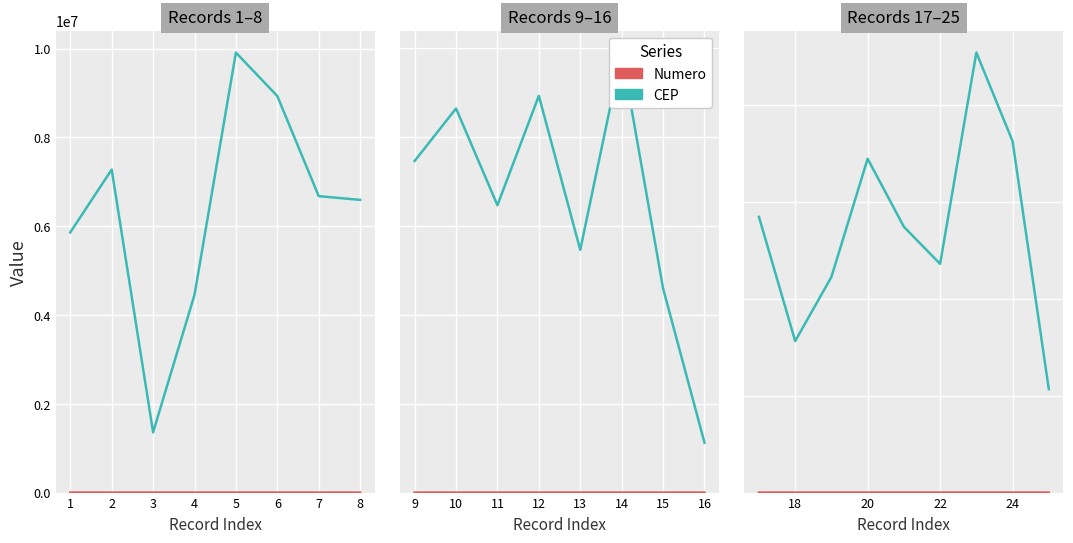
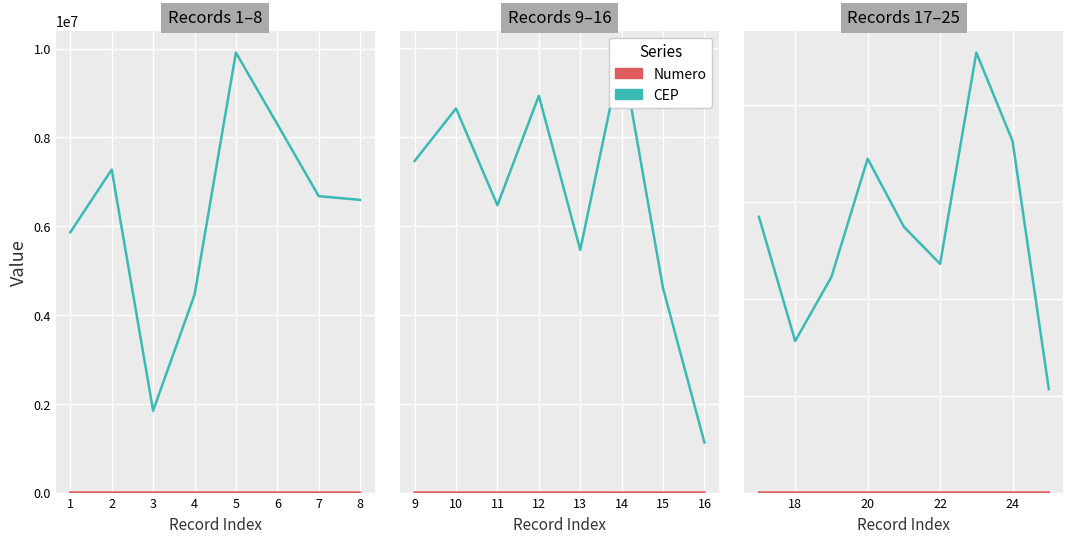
Records 1–8, CEP, 3: 1400000 -> 1800000
Records 1–8, CEP, 6: 8900000 -> 8300000
